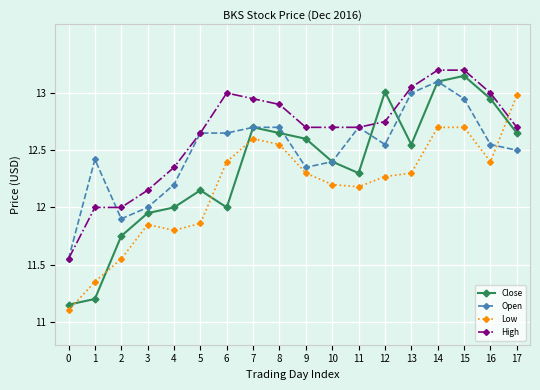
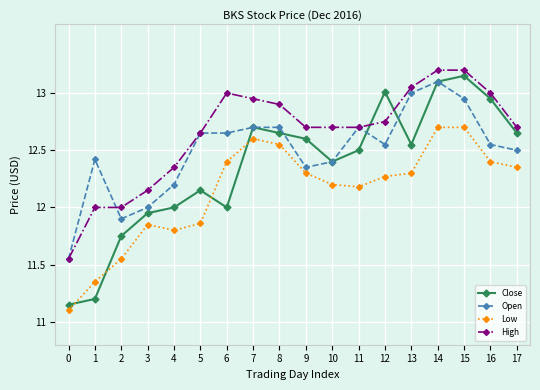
Close, 11: 12.3 -> 12.5
Low, 17: 12.98 -> 12.35
